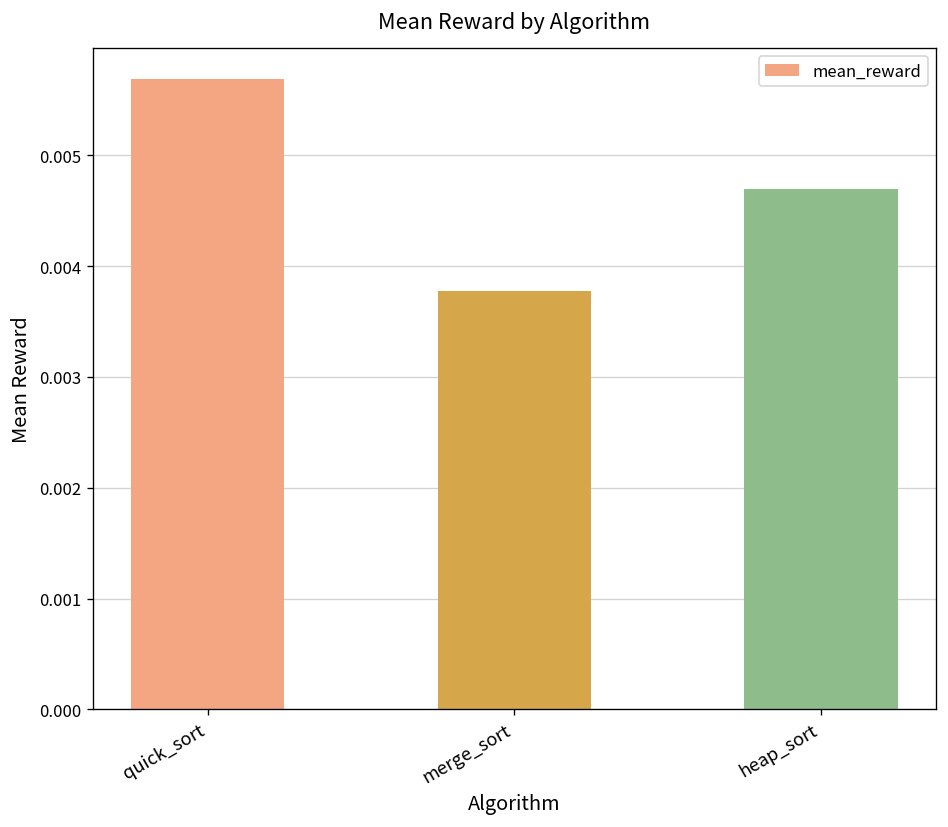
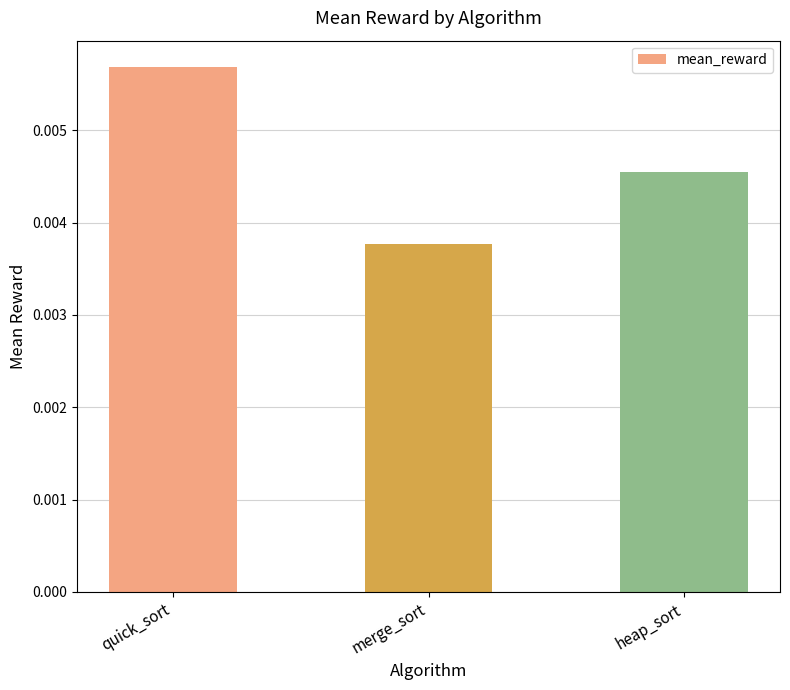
heap_sort: 0.0047 -> 0.0046
